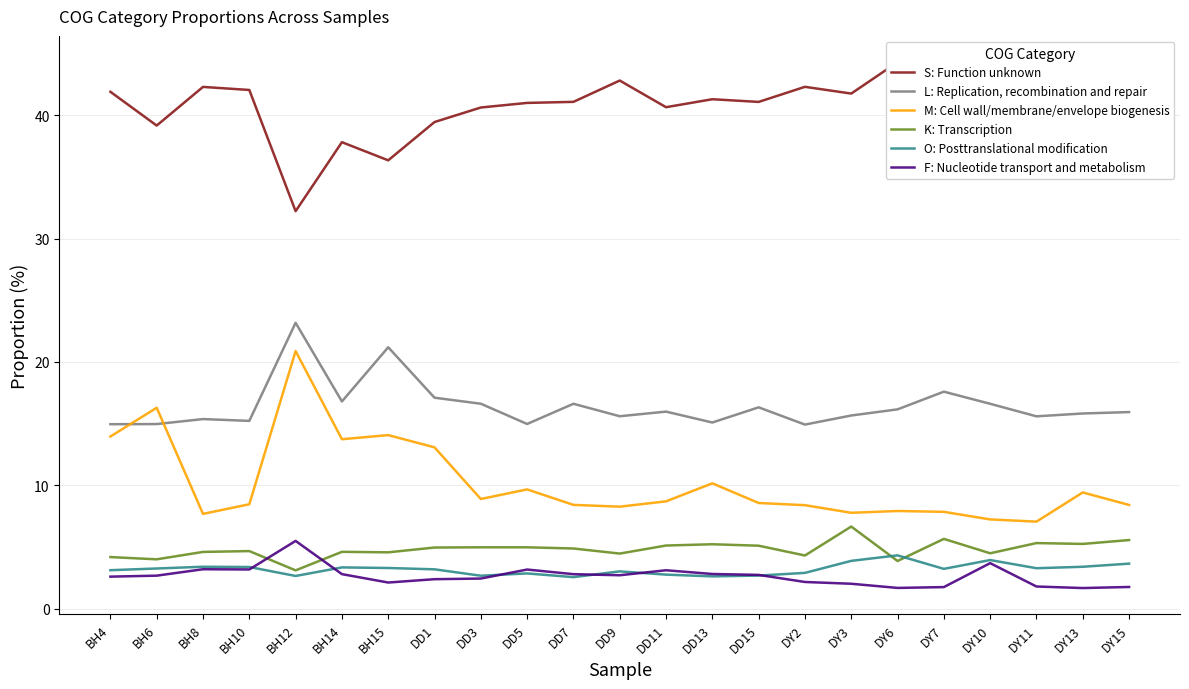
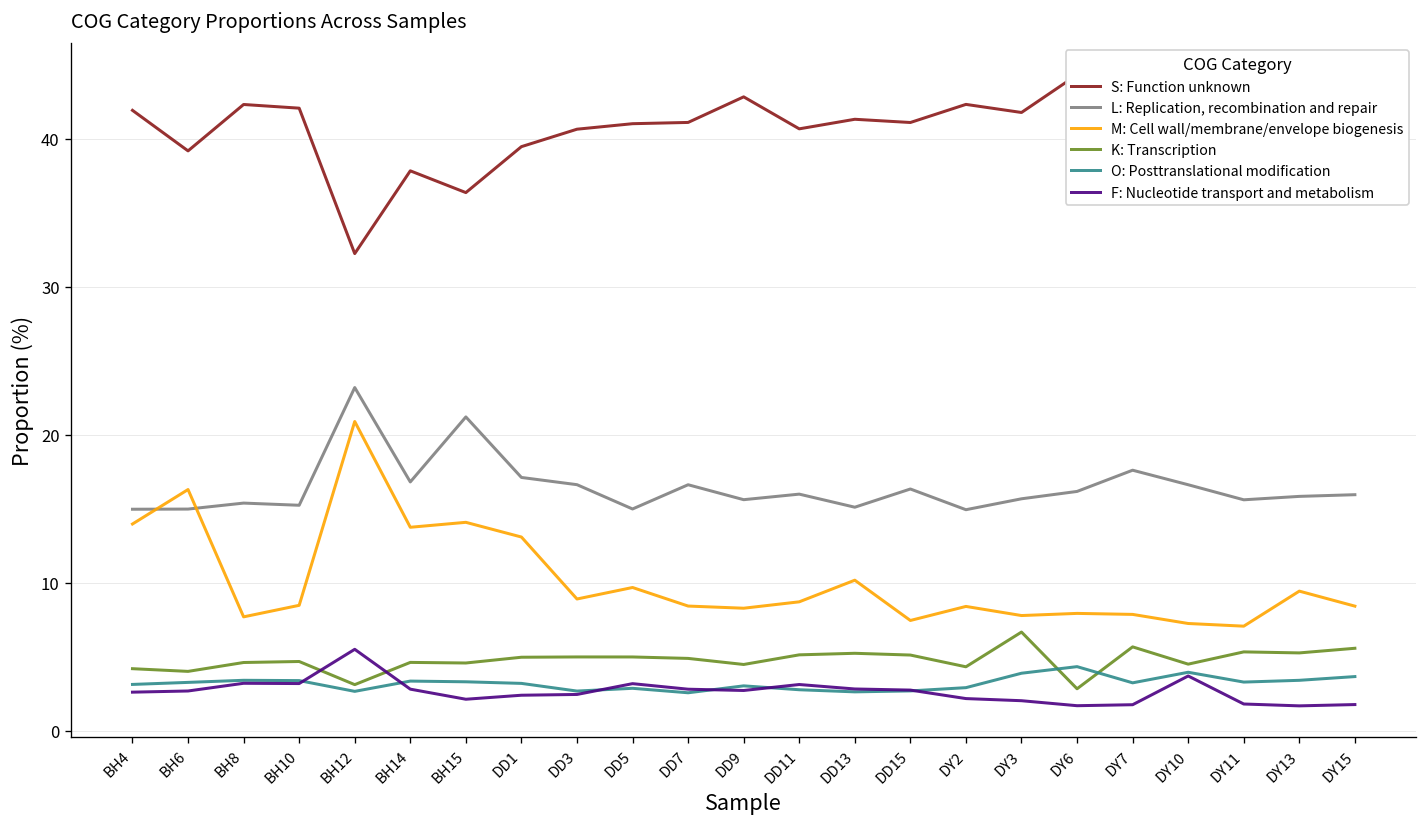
M: Cell wall/membrane/envelope biogenesis, DD15: 8.6 -> 7.4
K: Transcription, DY6: 3.9 -> 2.8
